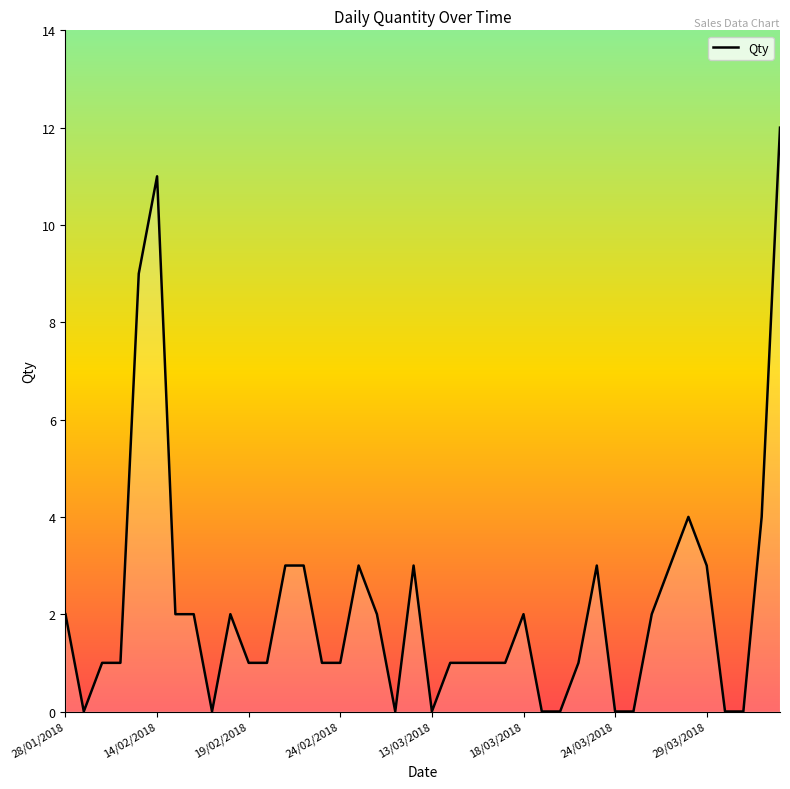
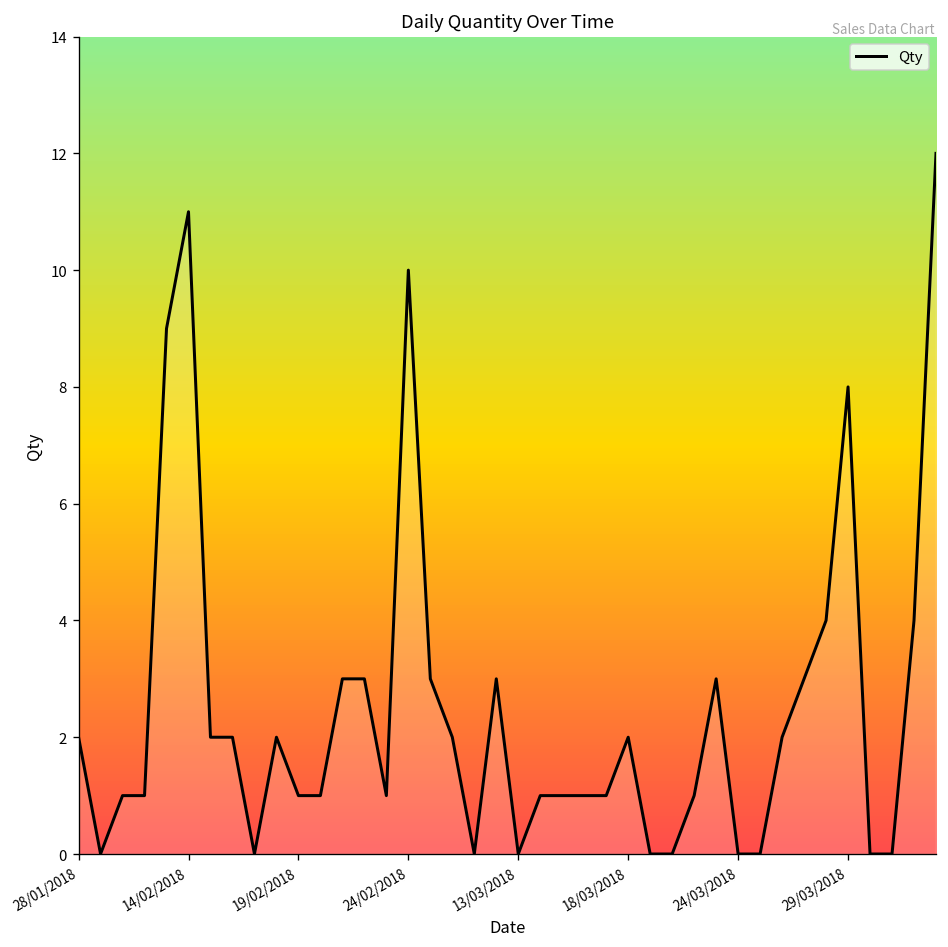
24/02/2018: 1 -> 10
29/03/2018: 3 -> 8
